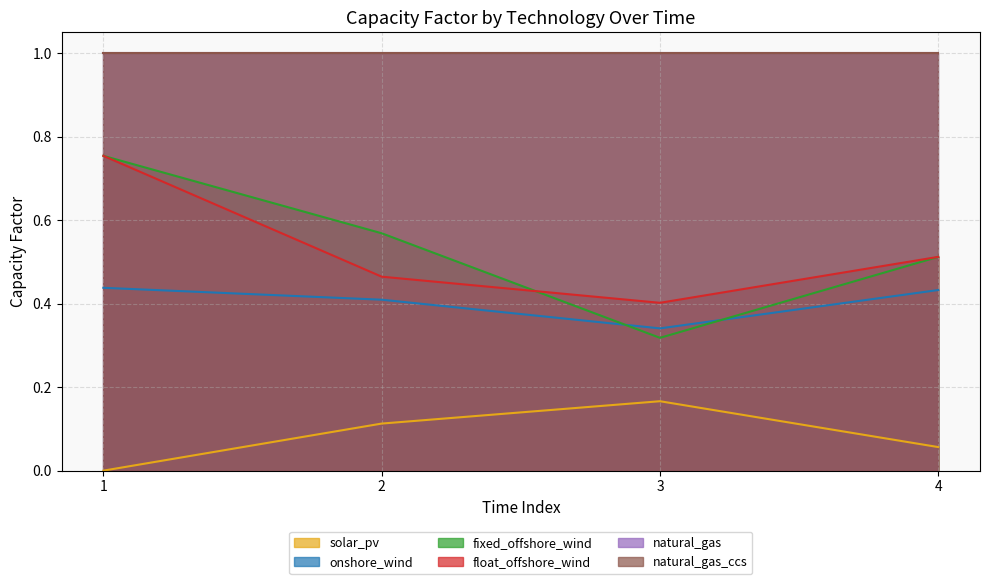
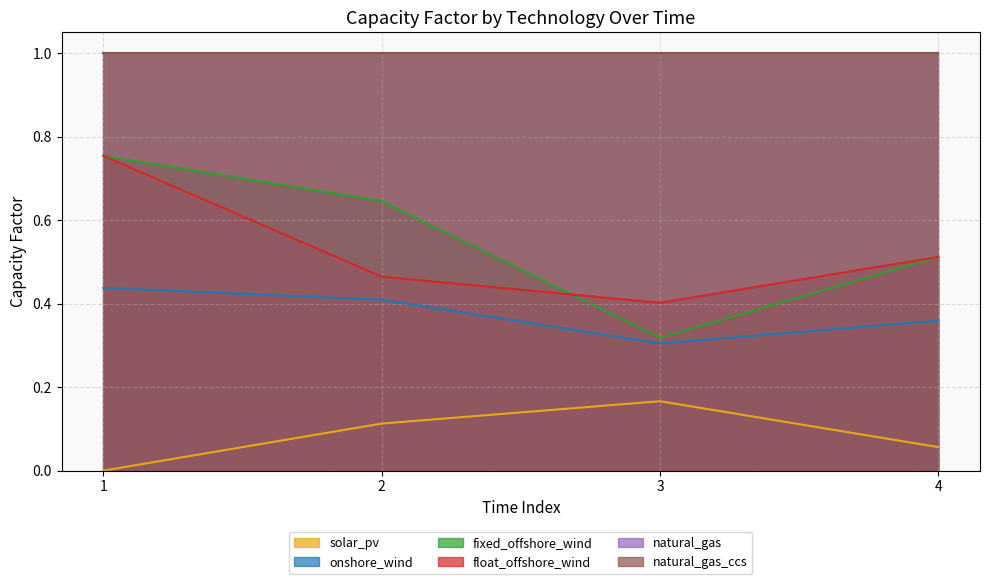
fixed_offshore_wind, 2: 0.57 -> 0.65
onshore_wind, 3: 0.34 -> 0.30
onshore_wind, 4: 0.43 -> 0.36
